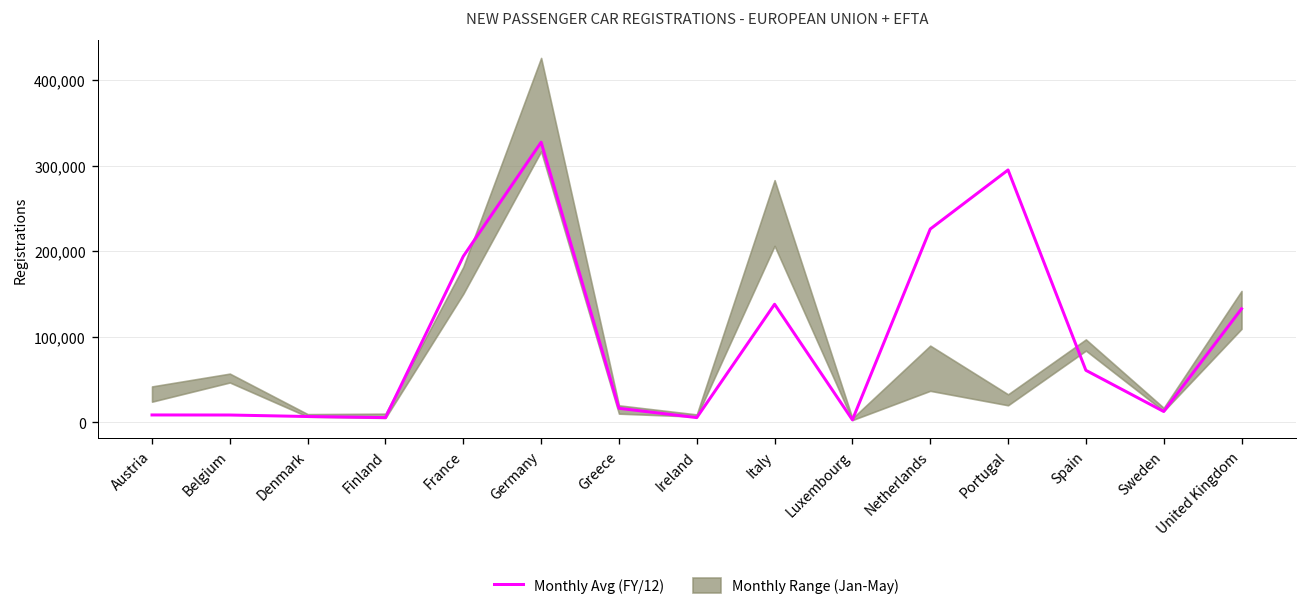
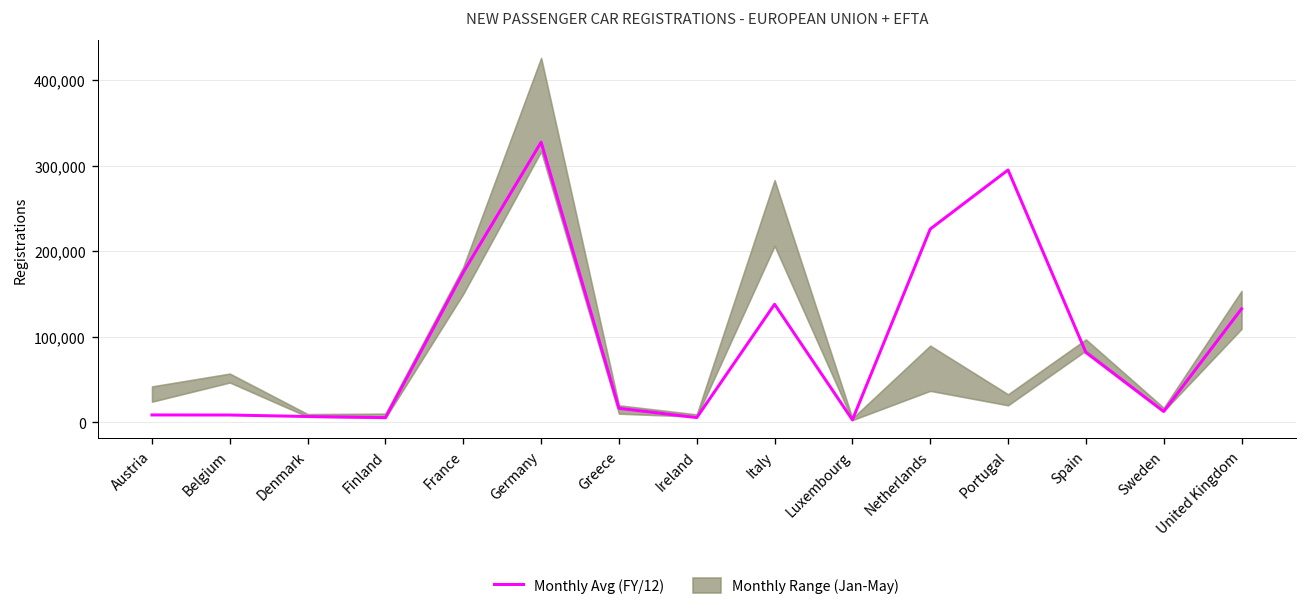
Monthly Avg (FY/12), France: 190,000 -> 180,000
Monthly Avg (FY/12), Spain: 60,000 -> 80,000
